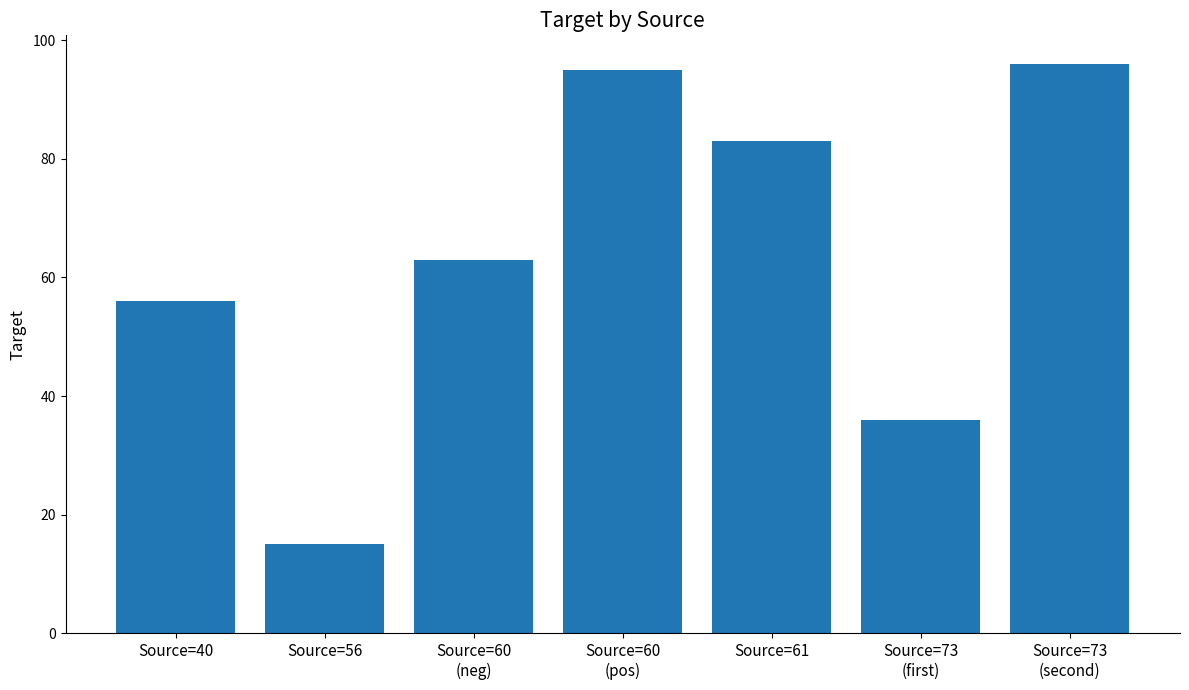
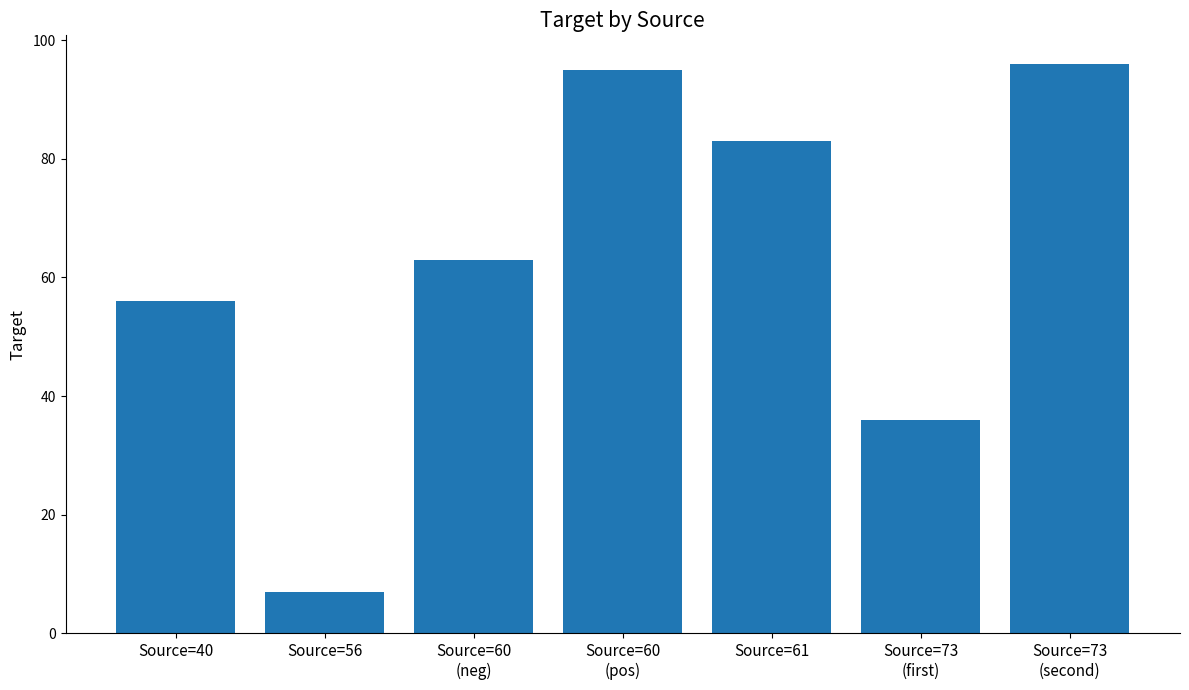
Source=56: 15 -> 7
